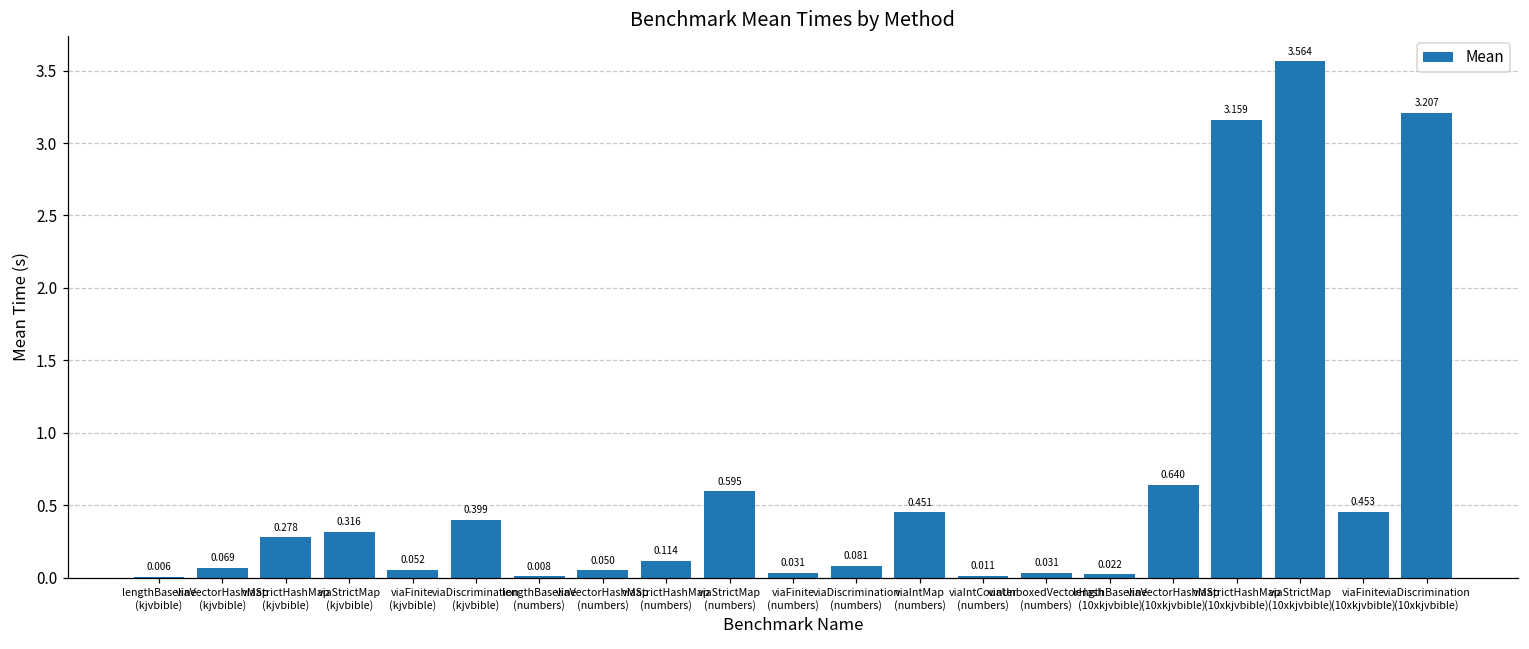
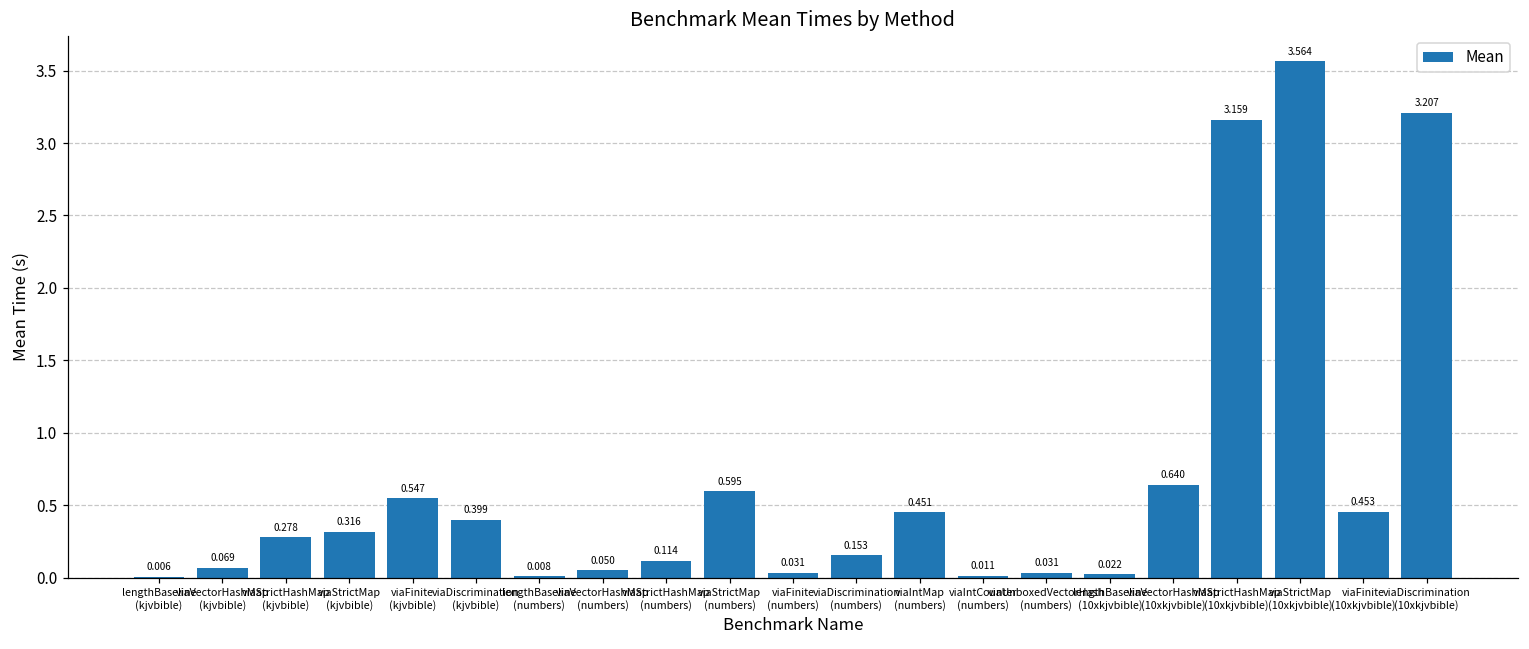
viaFinite (kjvbible): 0.052 -> 0.547
viaDiscrimination (numbers): 0.081 -> 0.153
